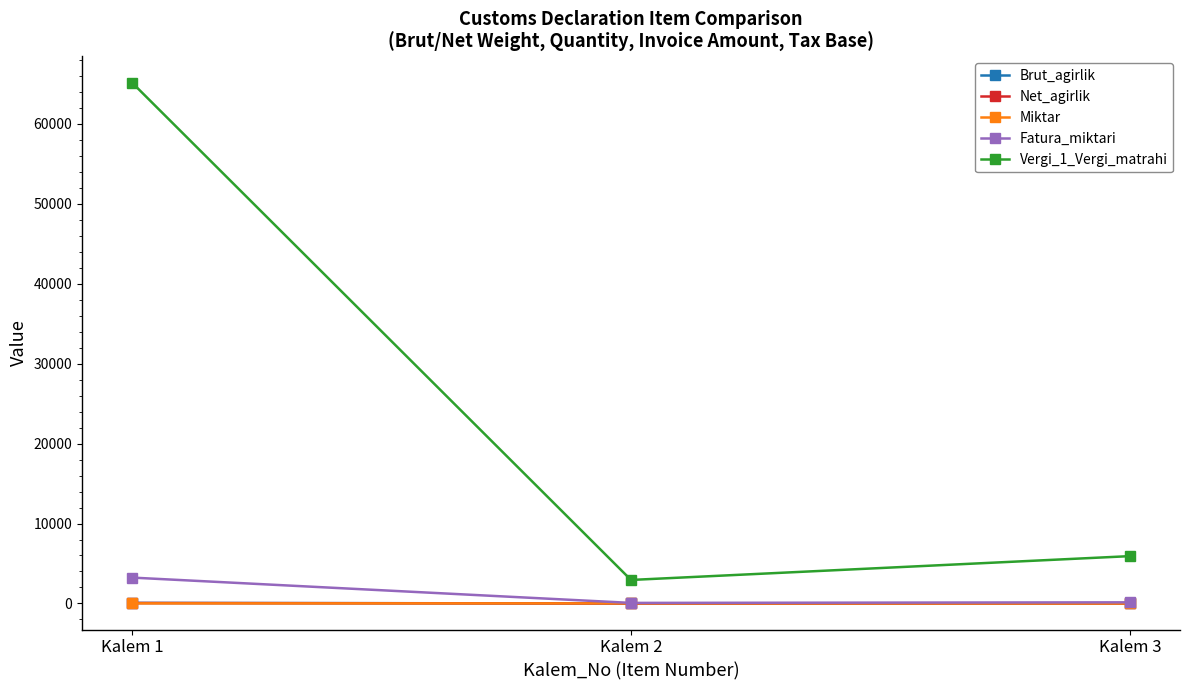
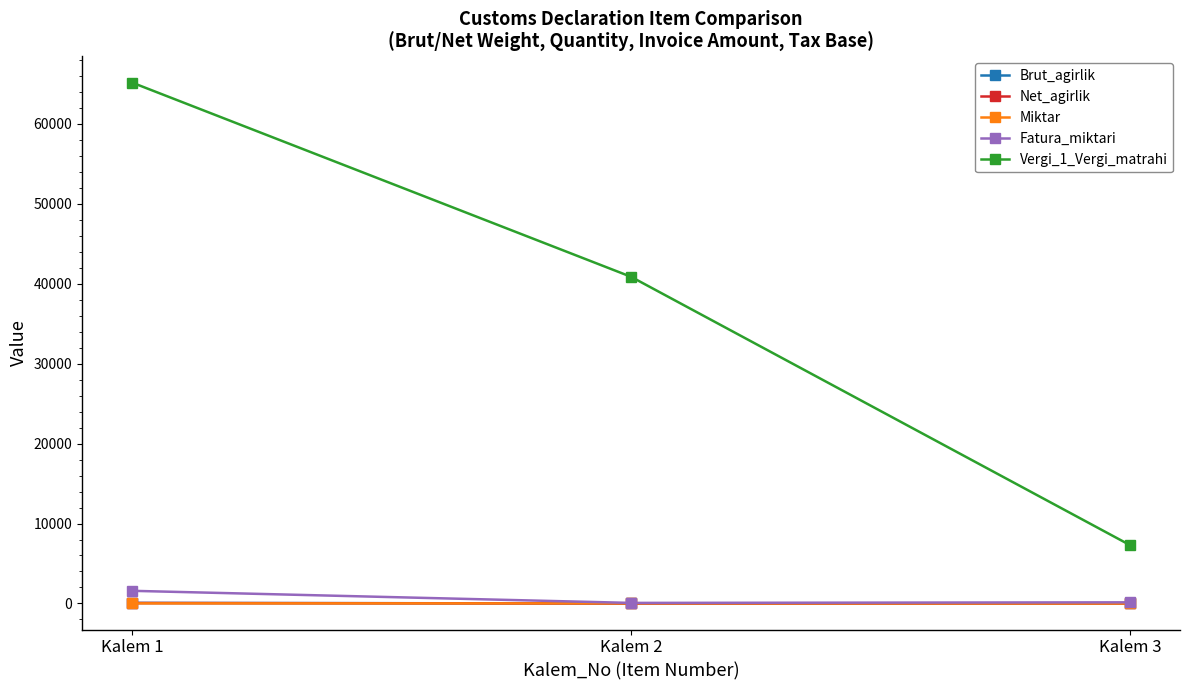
Fatura_miktari, Kalem 1: 3000 -> 2000
Vergi_1_Vergi_matrahi, Kalem 2: 3000 -> 41000
Vergi_1_Vergi_matrahi, Kalem 3: 6000 -> 7000
